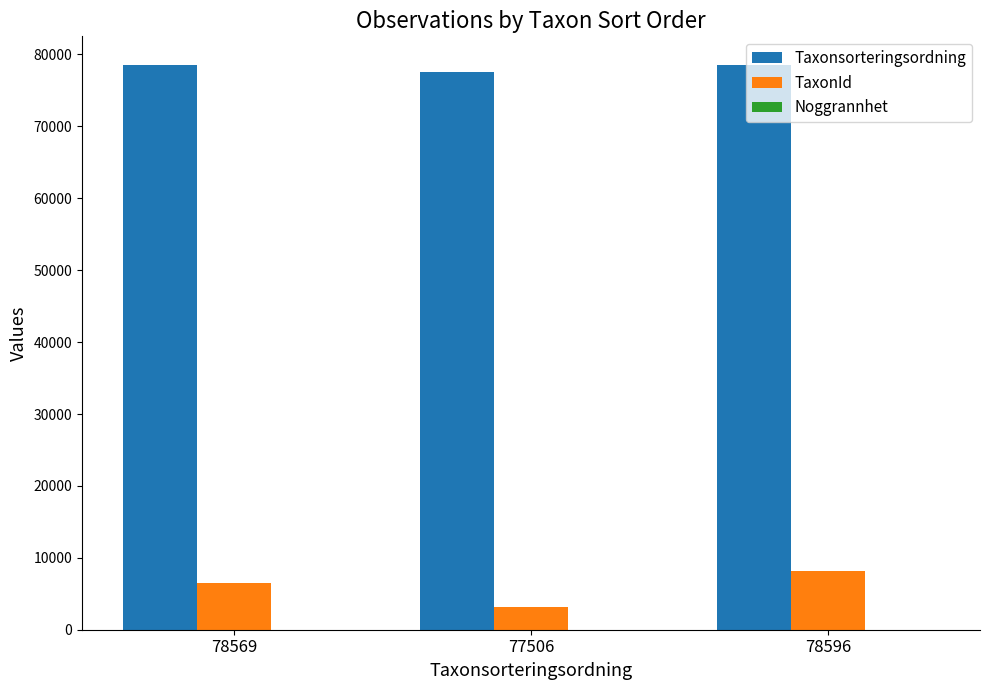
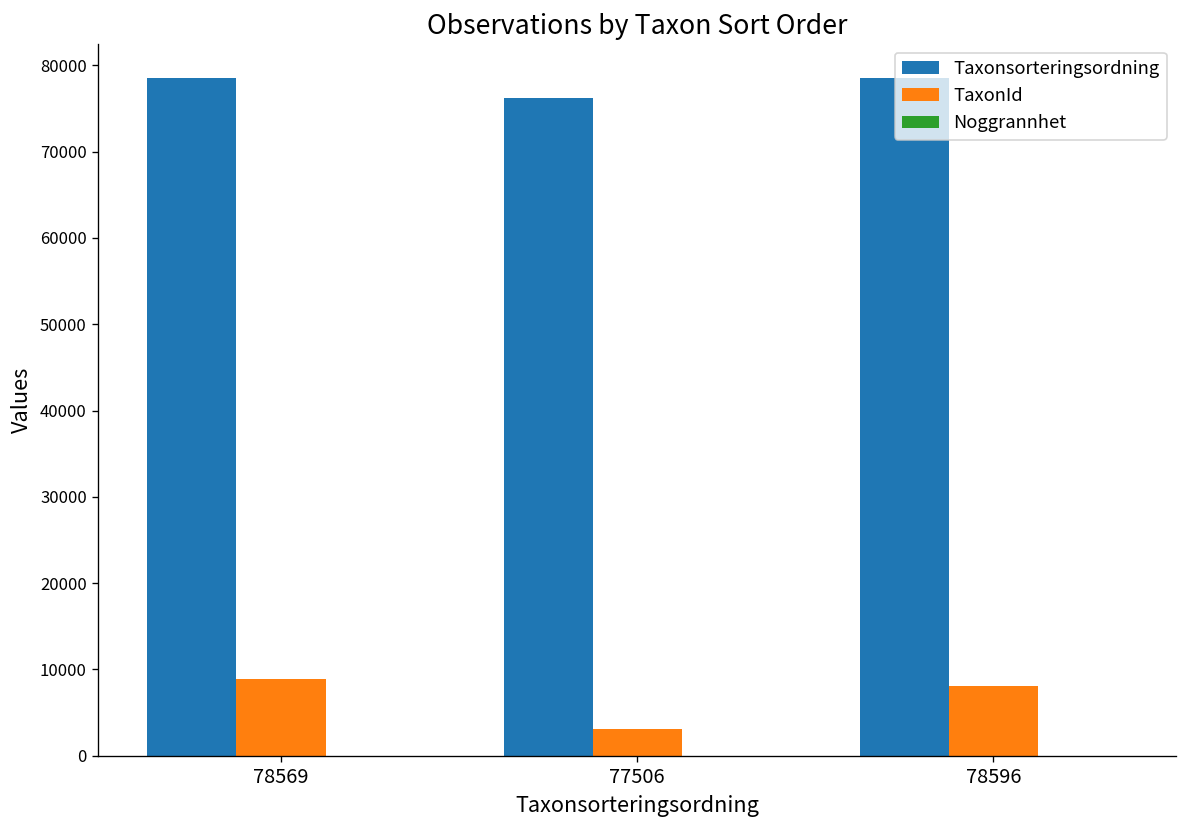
TaxonId, 78569: 6000 -> 9000
Taxonsorteringsordning, 77506: 78000 -> 76000
